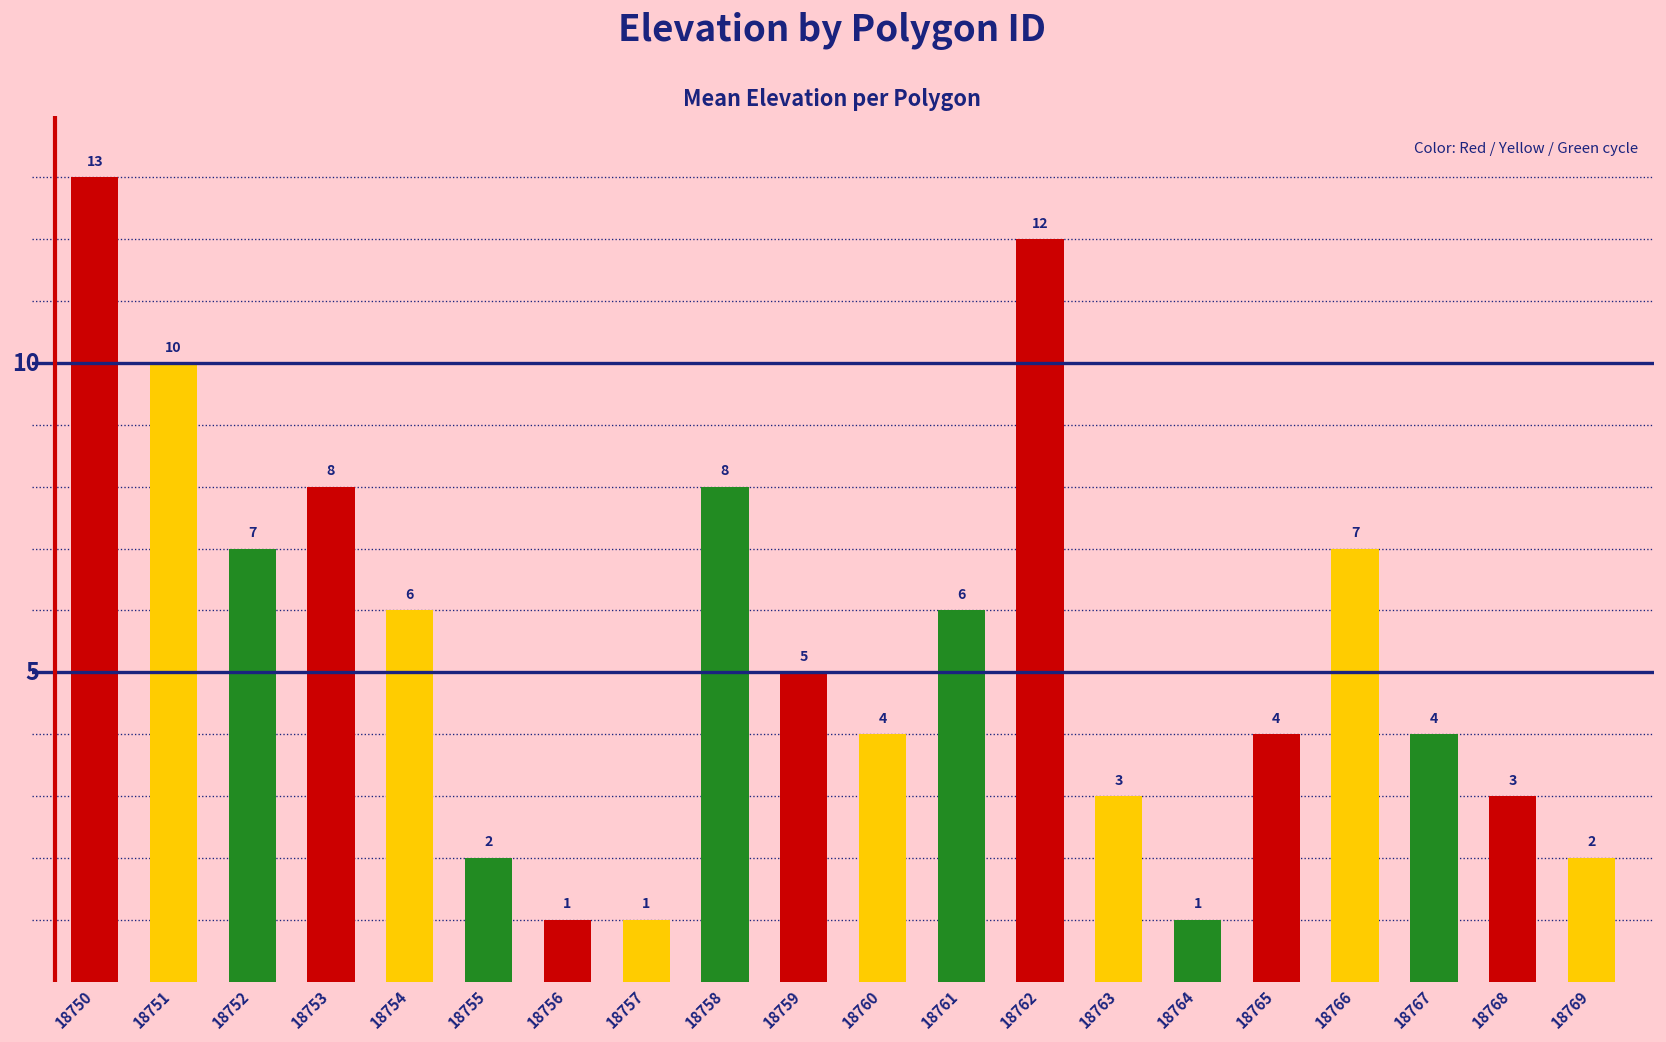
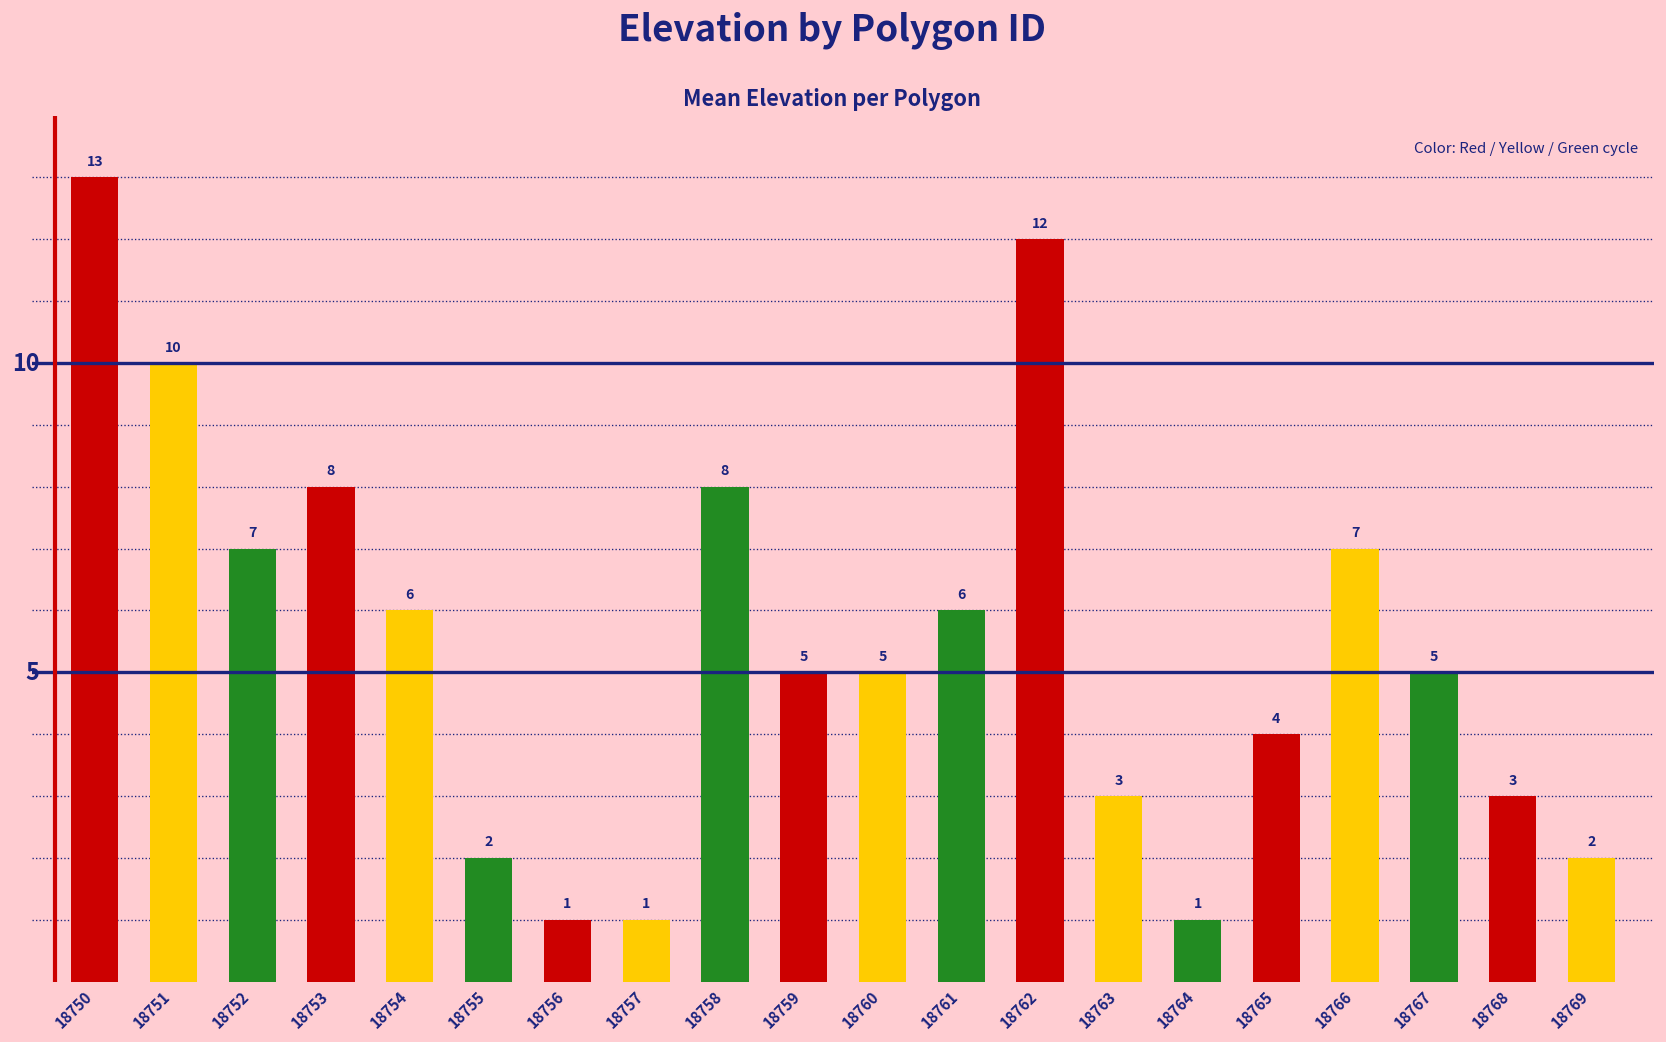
18760: 4 -> 5
18767: 4 -> 5
